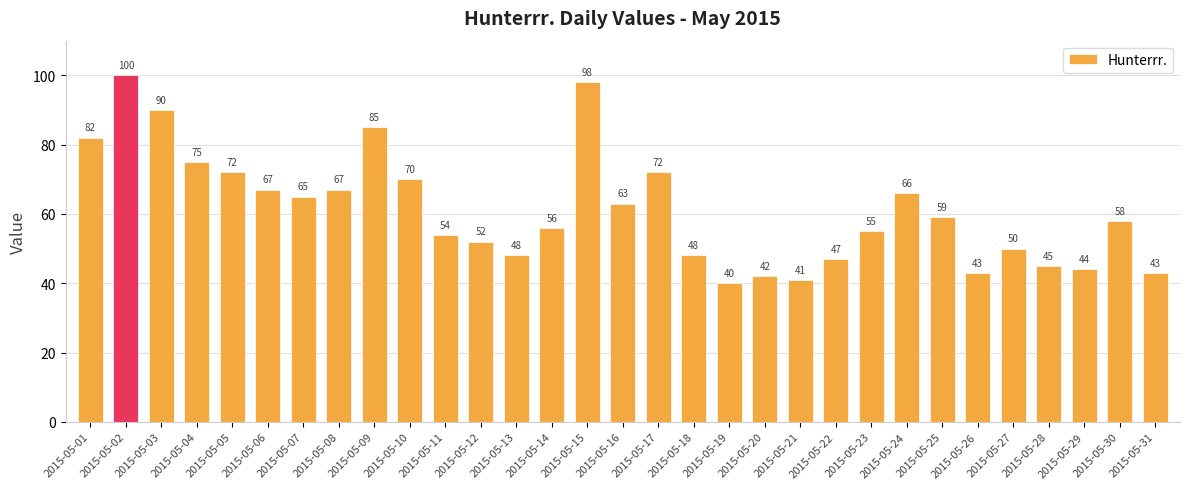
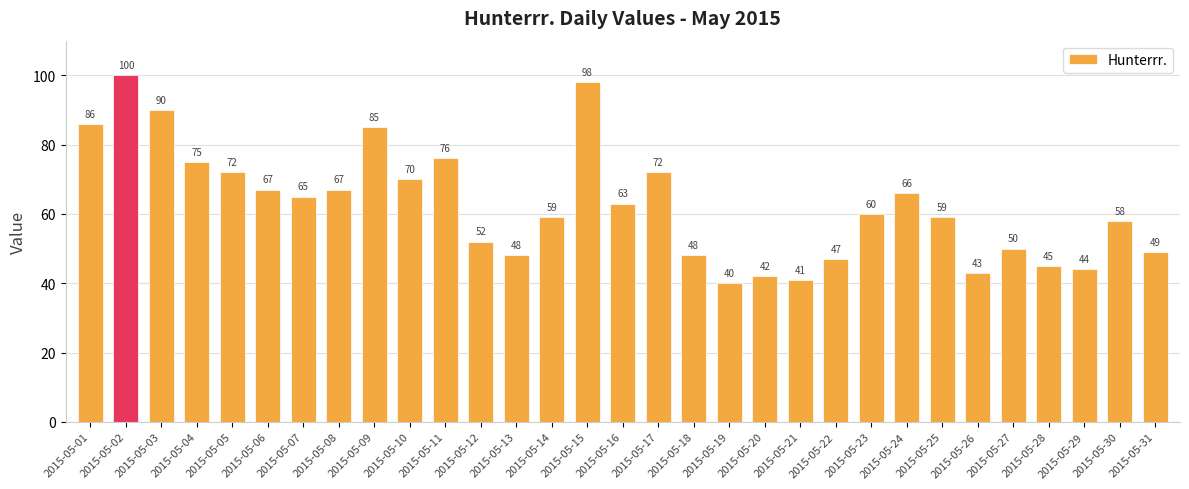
2015-05-01: 82 -> 86
2015-05-11: 54 -> 76
2015-05-14: 56 -> 59
2015-05-23: 55 -> 60
2015-05-31: 43 -> 49
